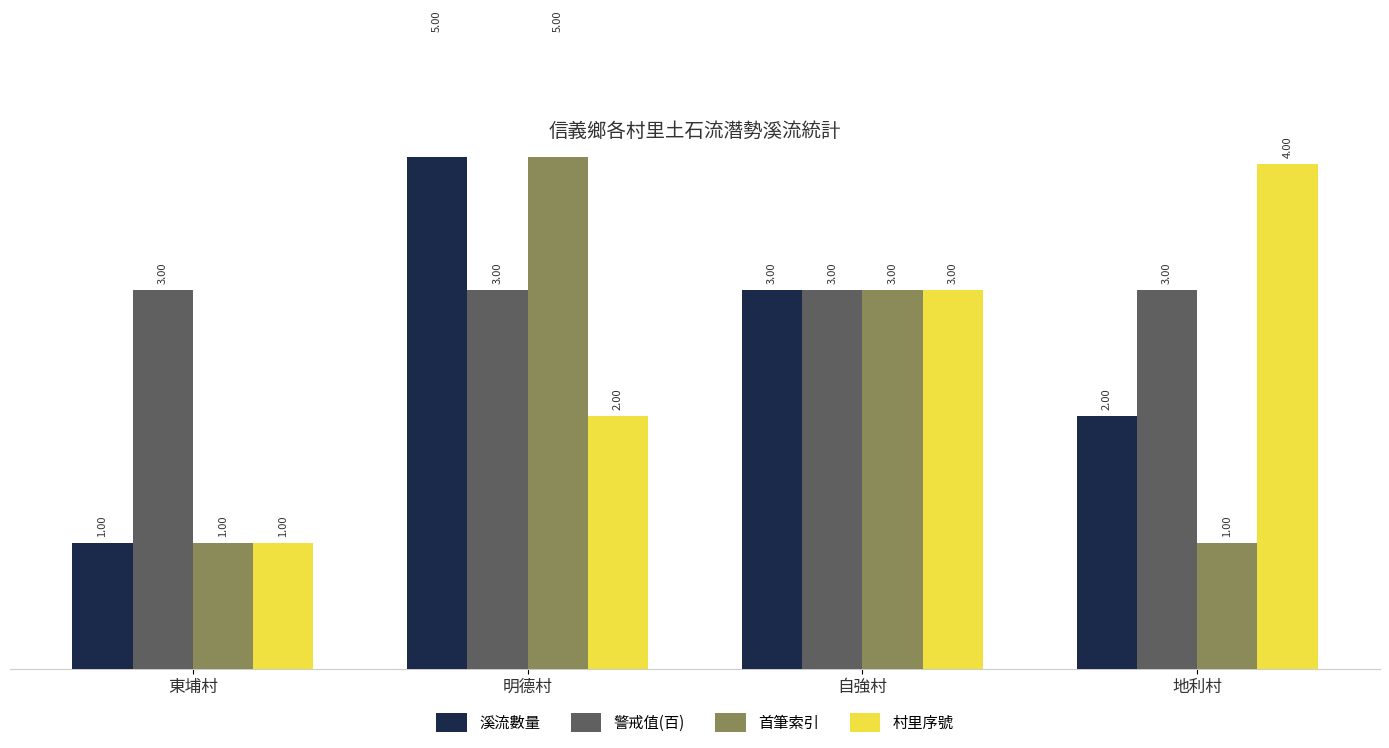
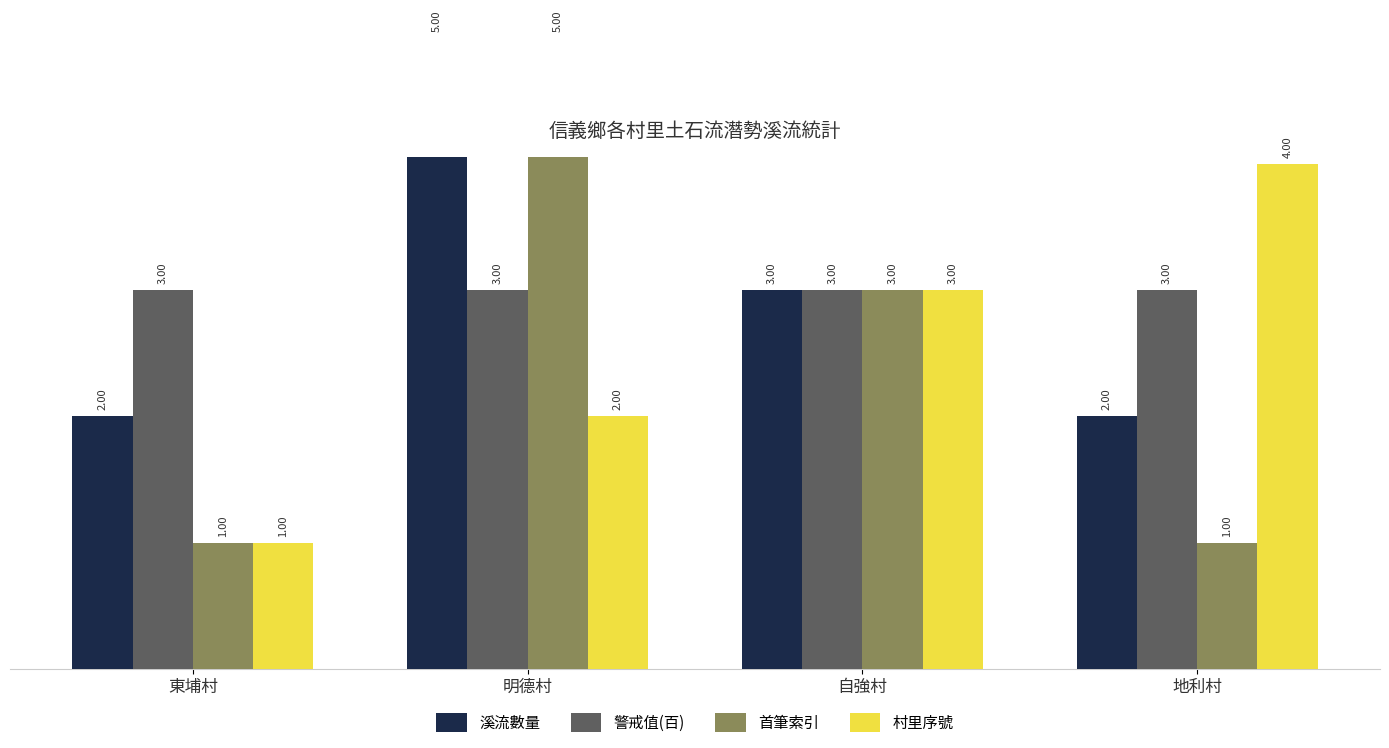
溪流數量, 東埔村: 1.00 -> 2.00
